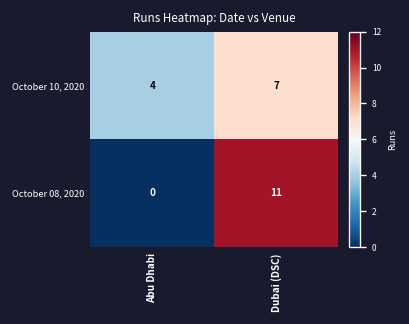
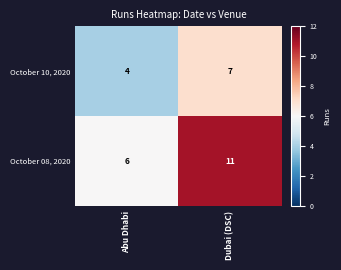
October 08, 2020, Abu Dhabi: 0 -> 6
